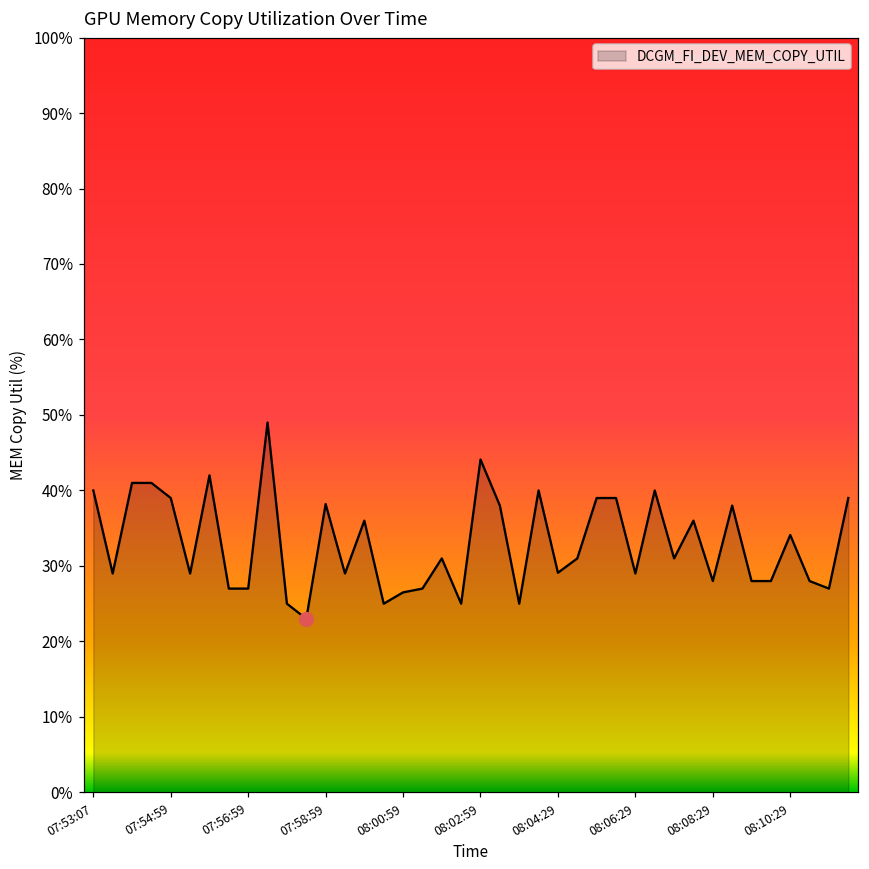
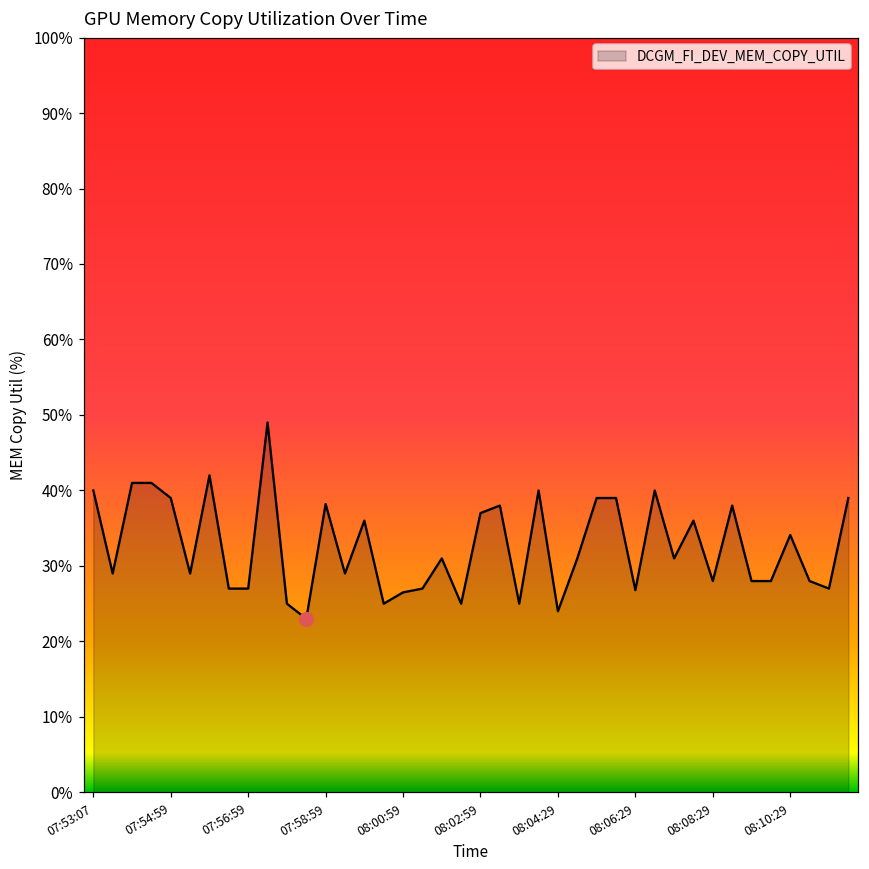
DCGM_FI_DEV_MEM_COPY_UTIL, 08:02:59: 44% -> 37%
DCGM_FI_DEV_MEM_COPY_UTIL, 08:04:29: 29% -> 24%
DCGM_FI_DEV_MEM_COPY_UTIL, 08:06:29: 29% -> 27%
